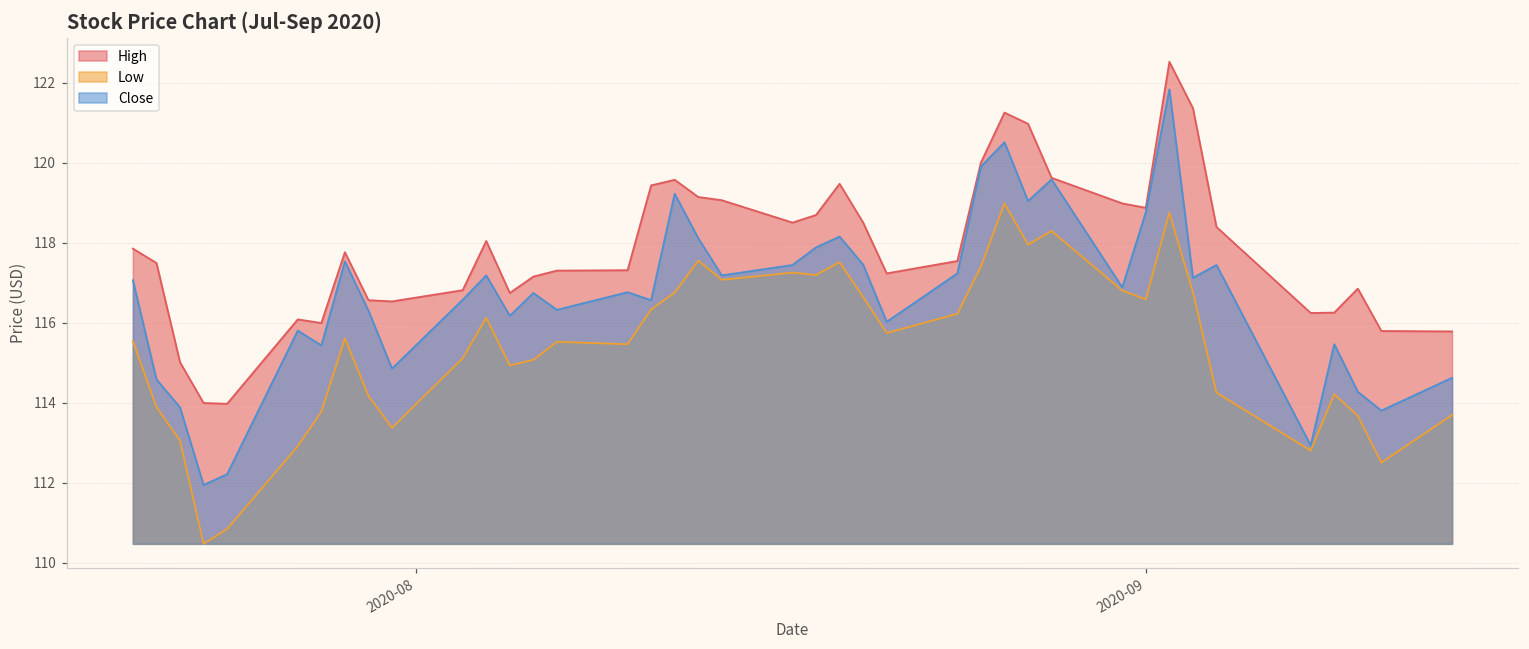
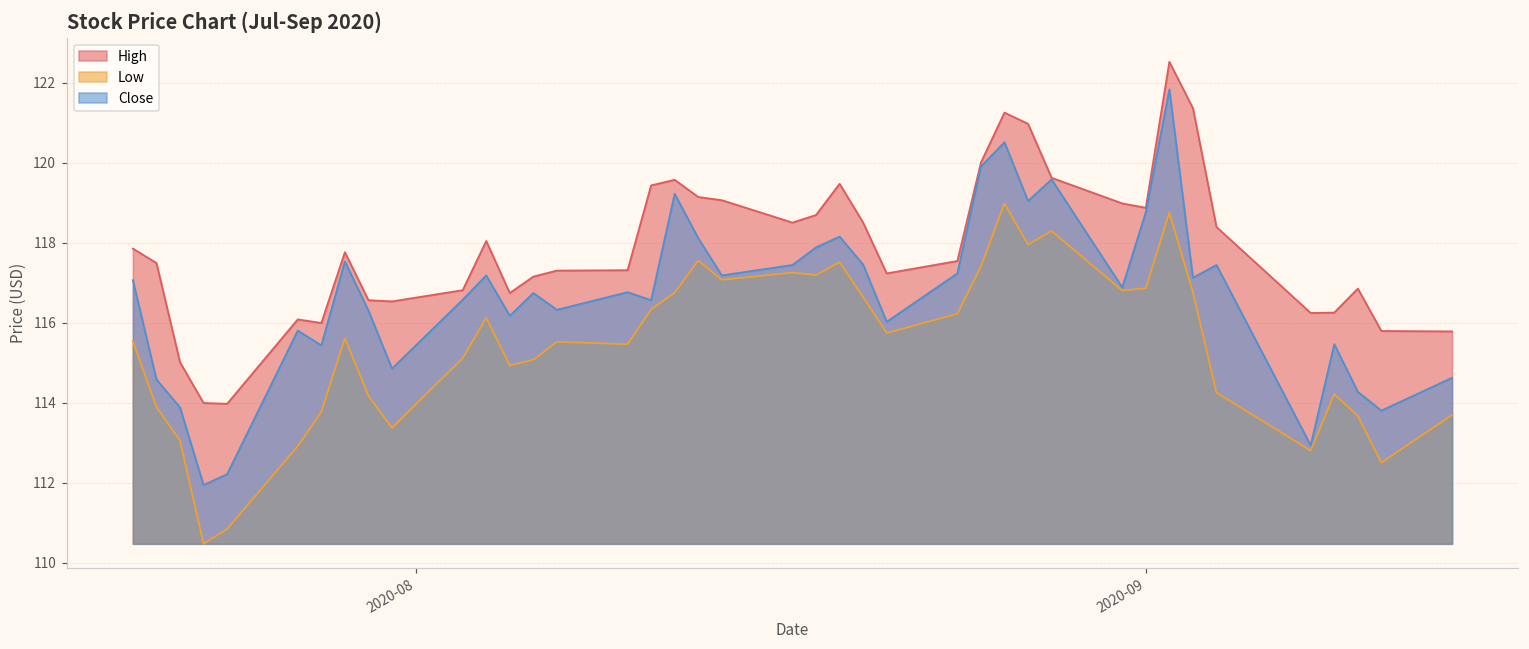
Low, 2020-09: 116.6 -> 116.9
